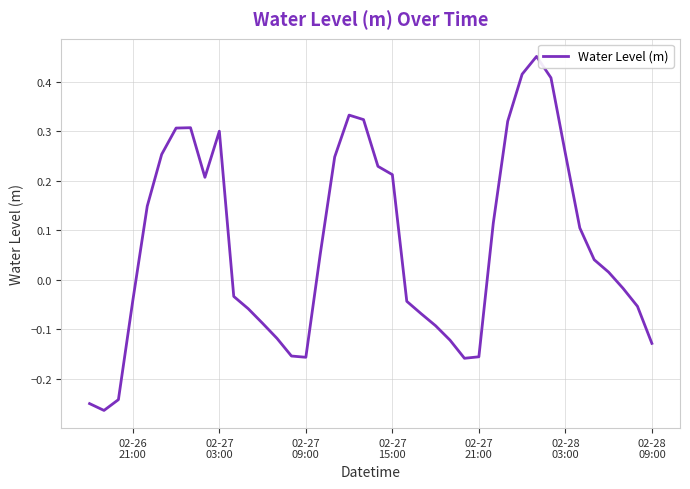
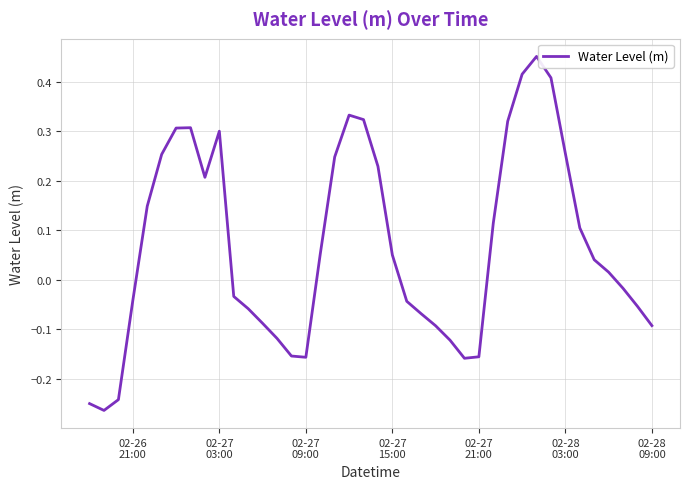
02-27 15:00: 0.21 -> 0.05
02-28 09:00: -0.13 -> -0.09
